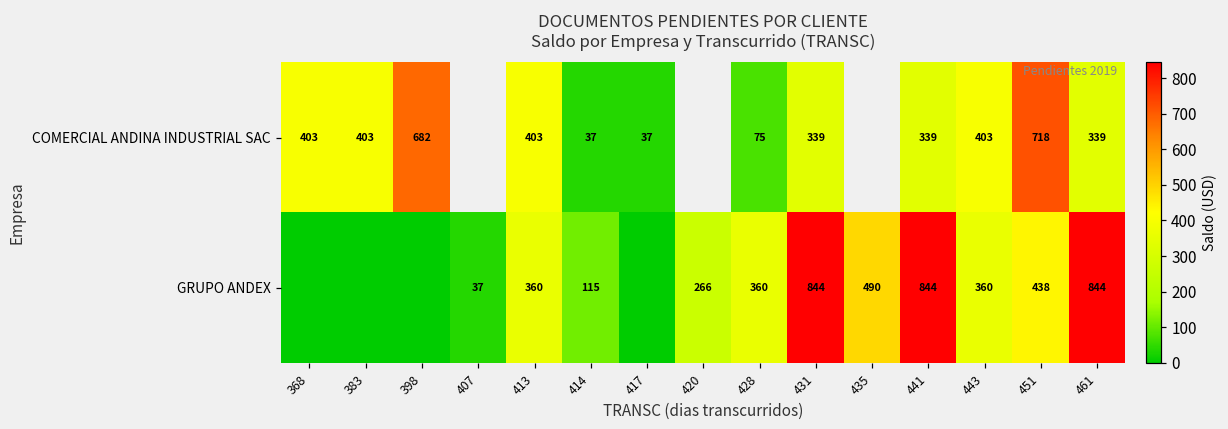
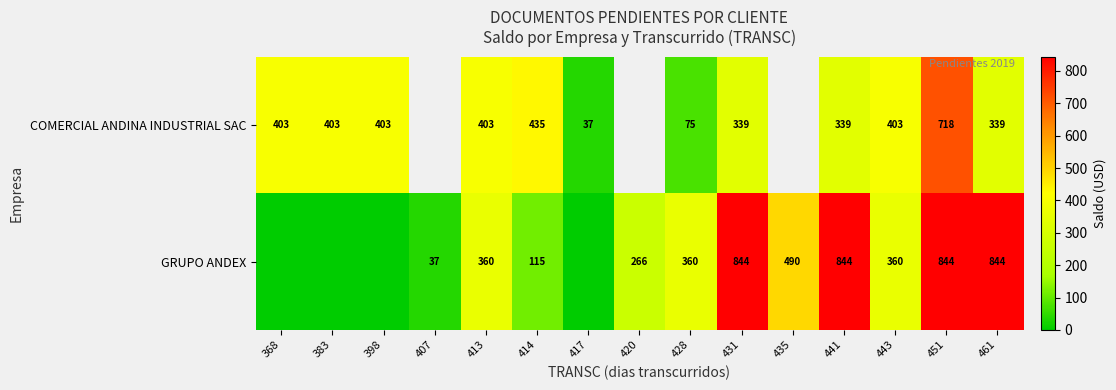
COMERCIAL ANDINA INDUSTRIAL SAC, 398: 682 -> 403
COMERCIAL ANDINA INDUSTRIAL SAC, 414: 37 -> 435
GRUPO ANDEX, 451: 438 -> 844
